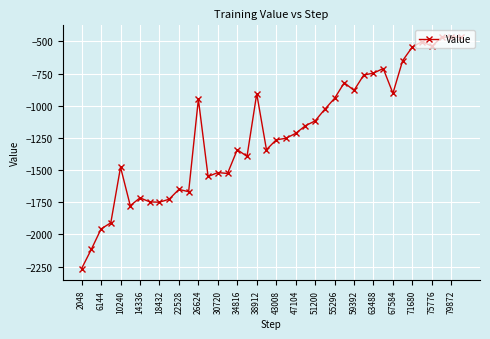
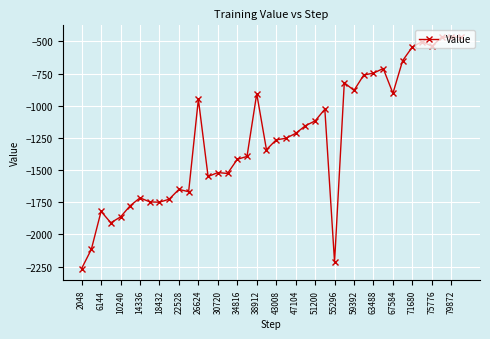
6144: -1960 -> -1820
10240: -1480 -> -1860
34816: -1340 -> -1420
55296: -940 -> -2210
